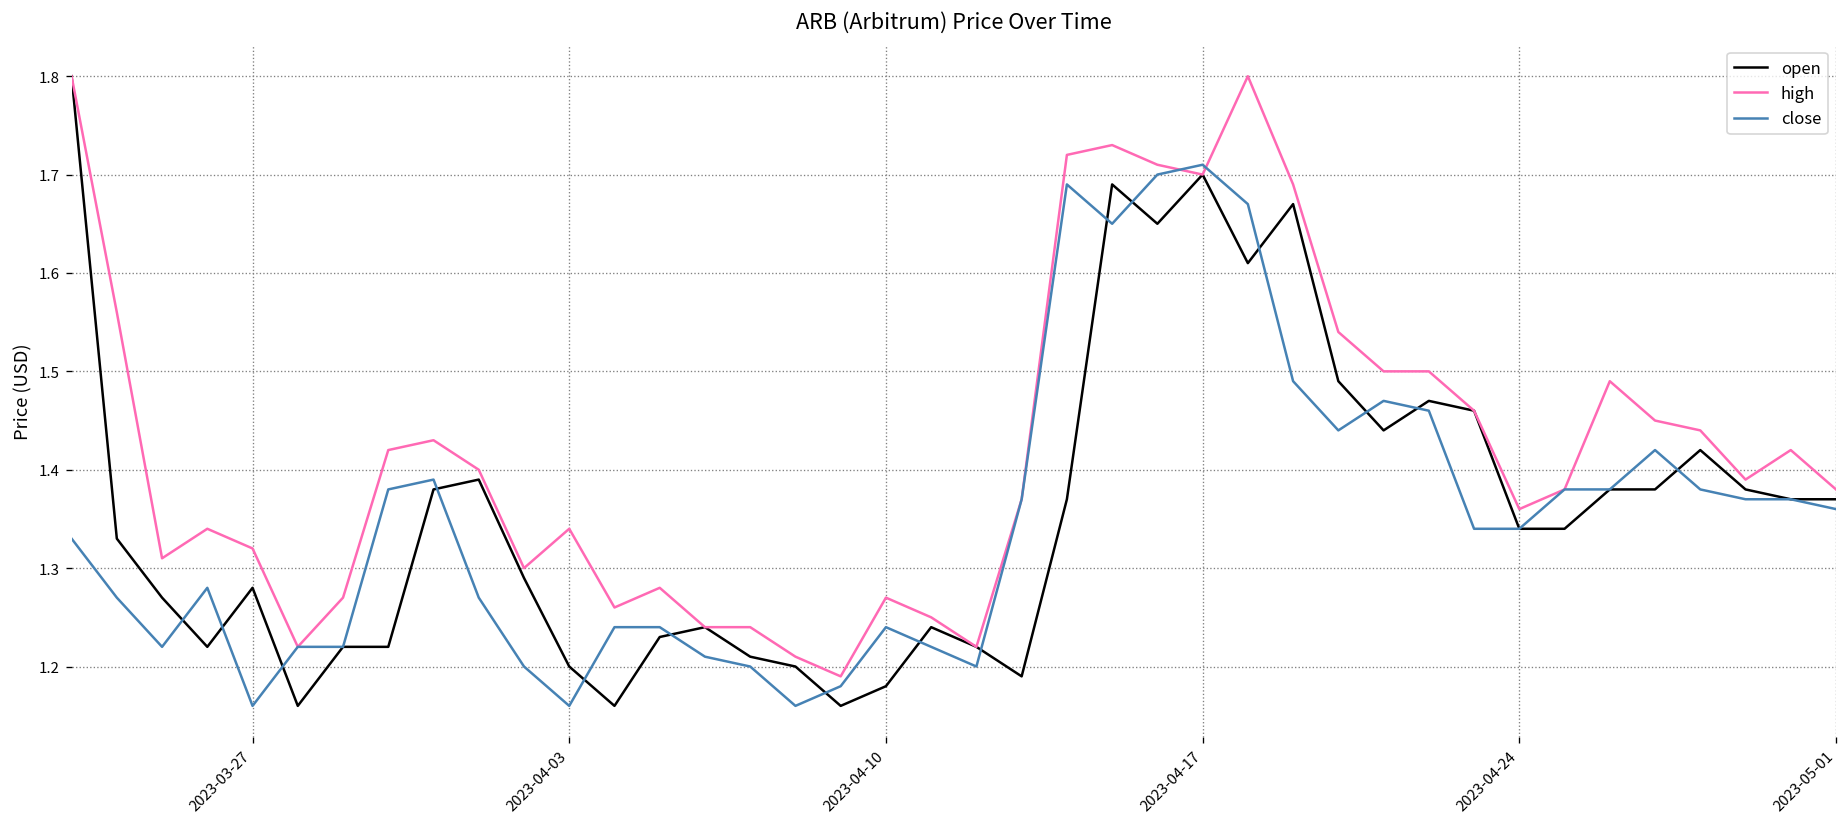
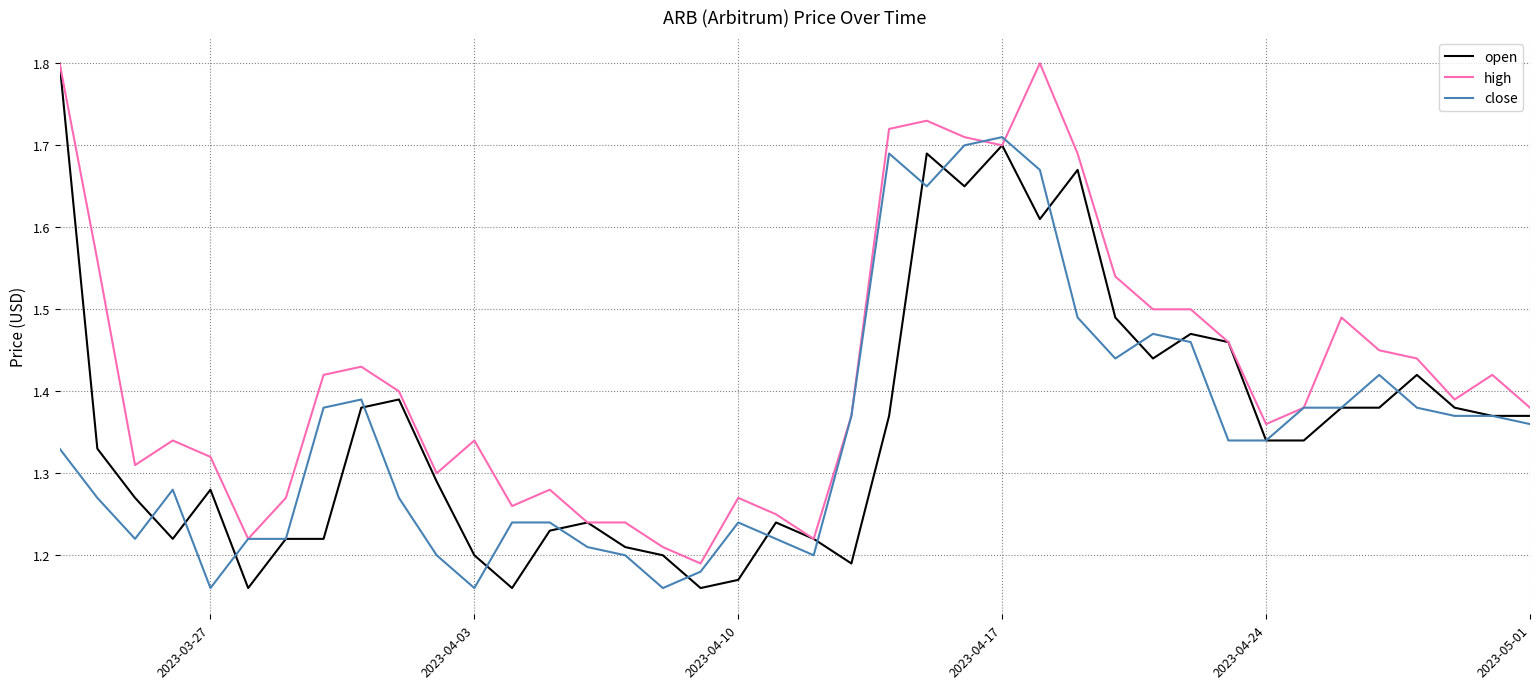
open, 2023-04-10: 1.18 -> 1.17
